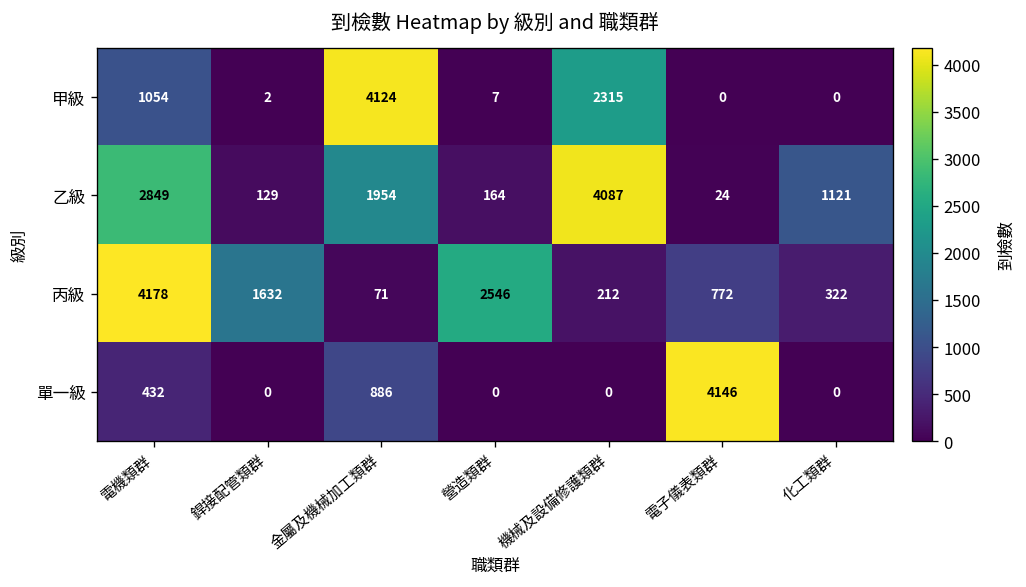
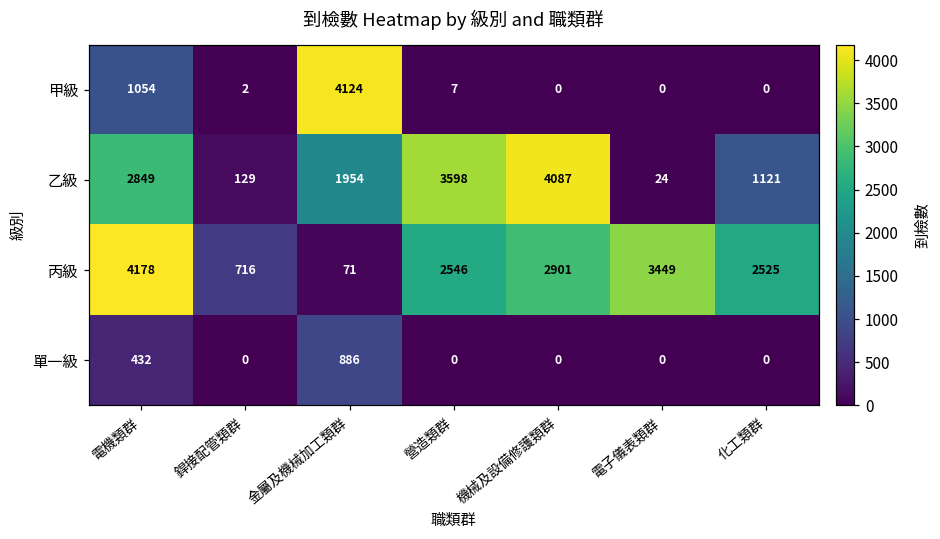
甲級, 機械及設備修護類群: 2315 -> 0
乙級, 營造類群: 164 -> 3598
丙級, 銲接配管類群: 1632 -> 716
丙級, 機械及設備修護類群: 212 -> 2901
丙級, 電子儀表類群: 772 -> 3449
丙級, 化工類群: 322 -> 2525
單一級, 電子儀表類群: 4146 -> 0
